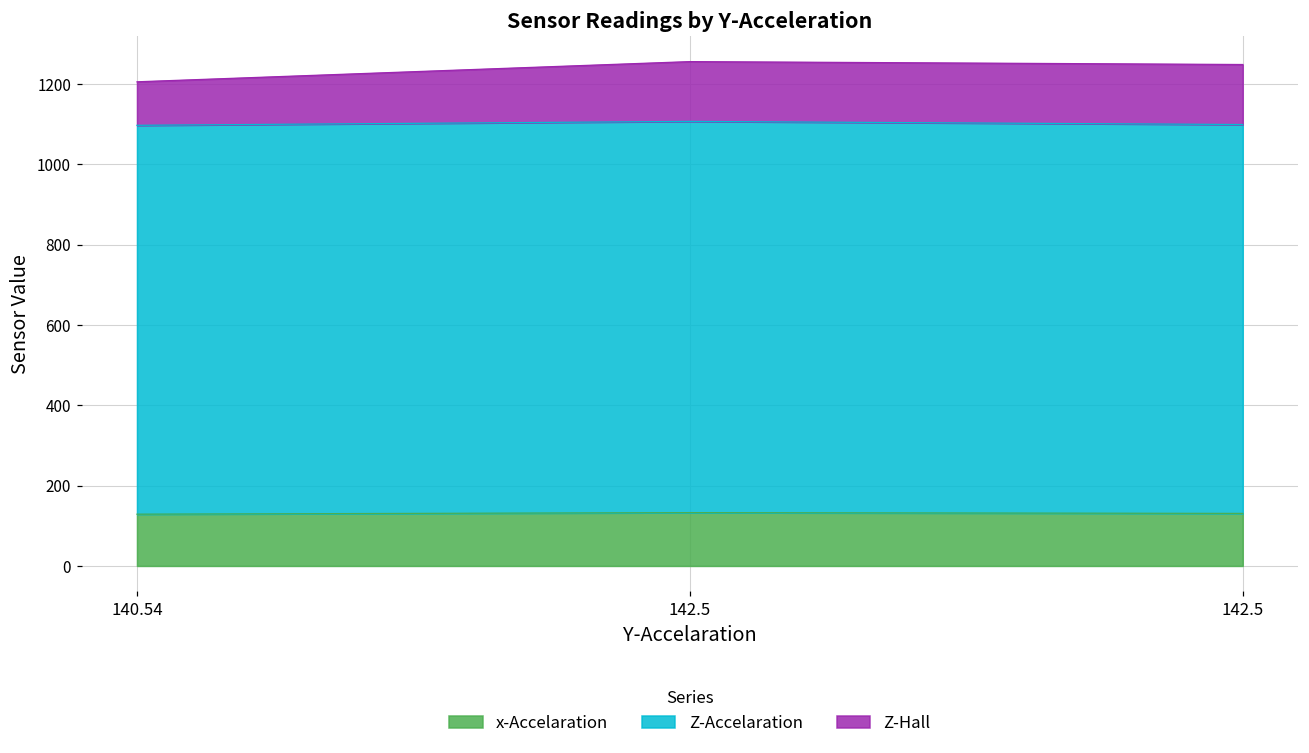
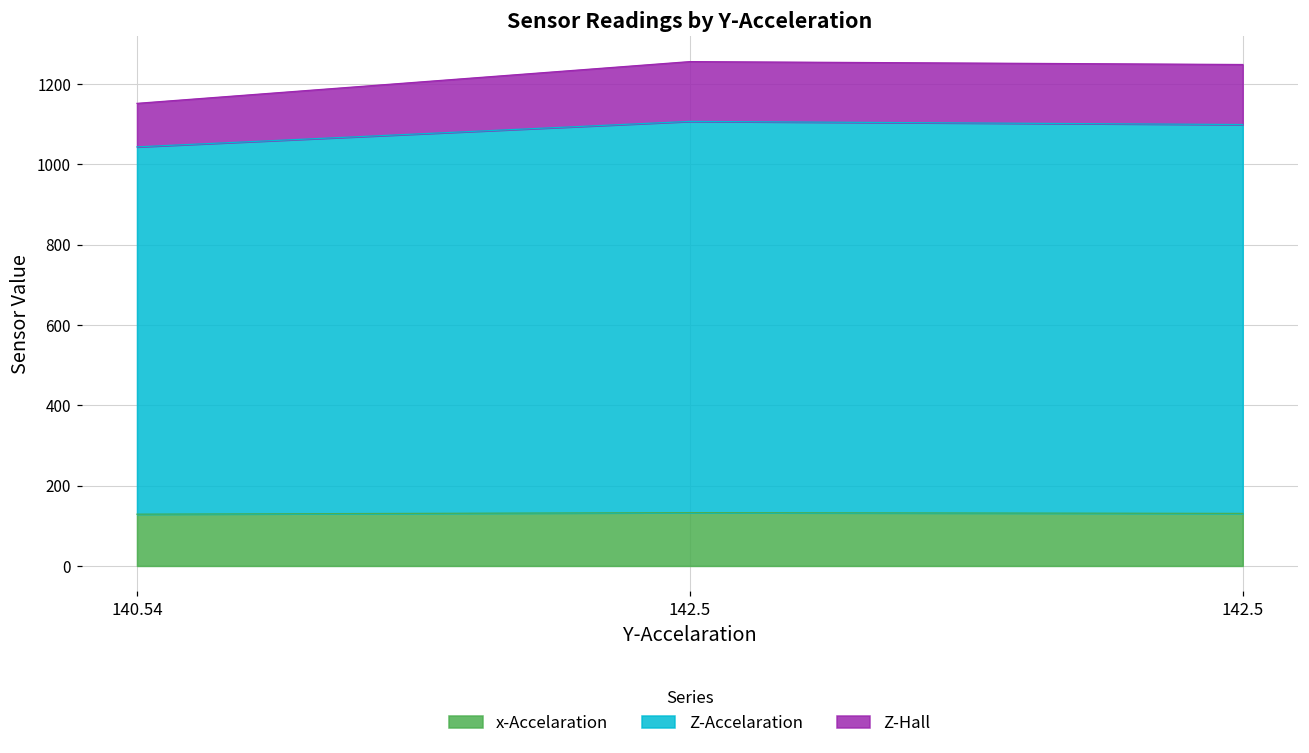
Z-Accelaration, 140.54: 970 -> 910
